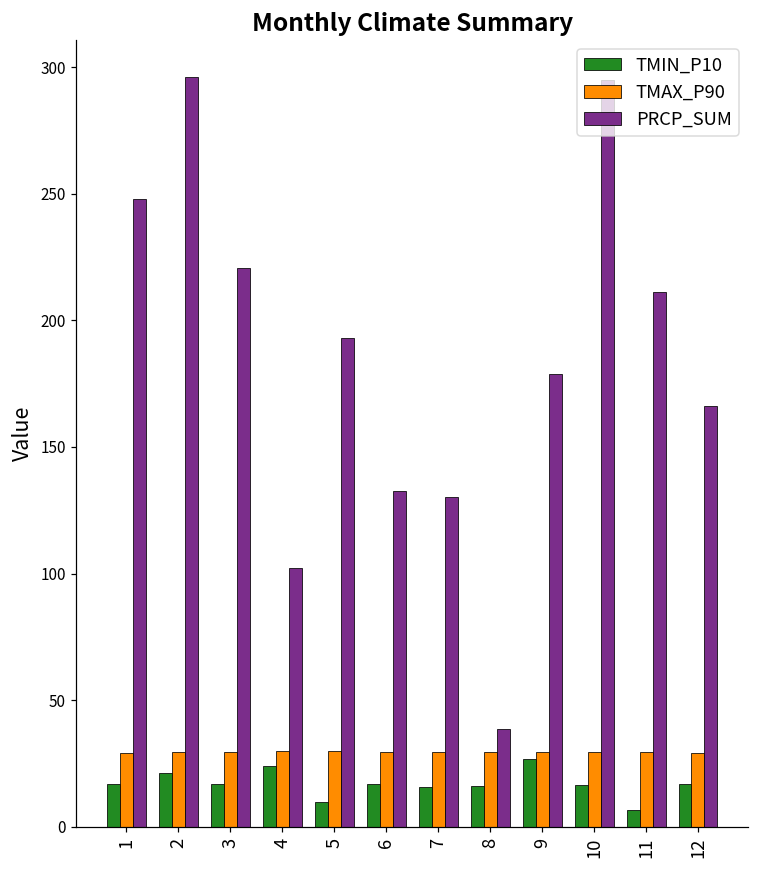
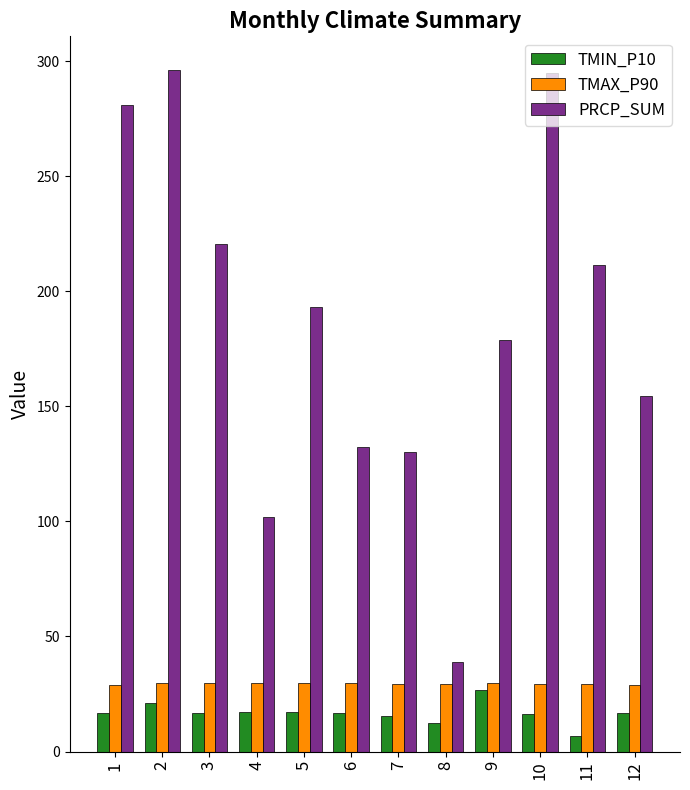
PRCP_SUM, 1: 248 -> 281
TMIN_P10, 4: 24 -> 17
TMIN_P10, 5: 10 -> 17
TMIN_P10, 8: 16 -> 12
PRCP_SUM, 12: 166 -> 155
